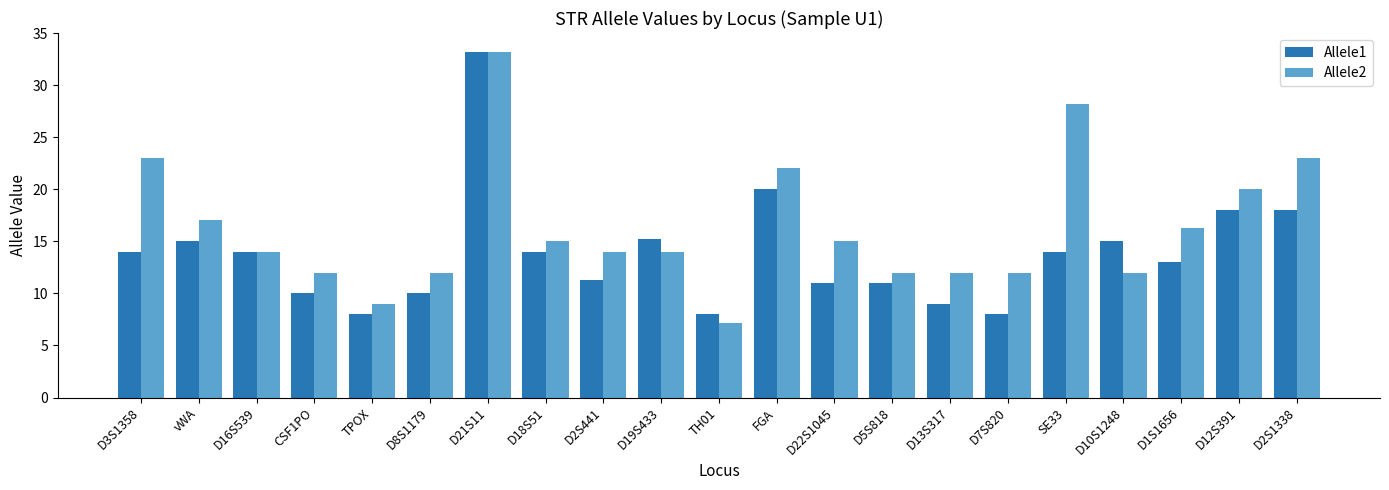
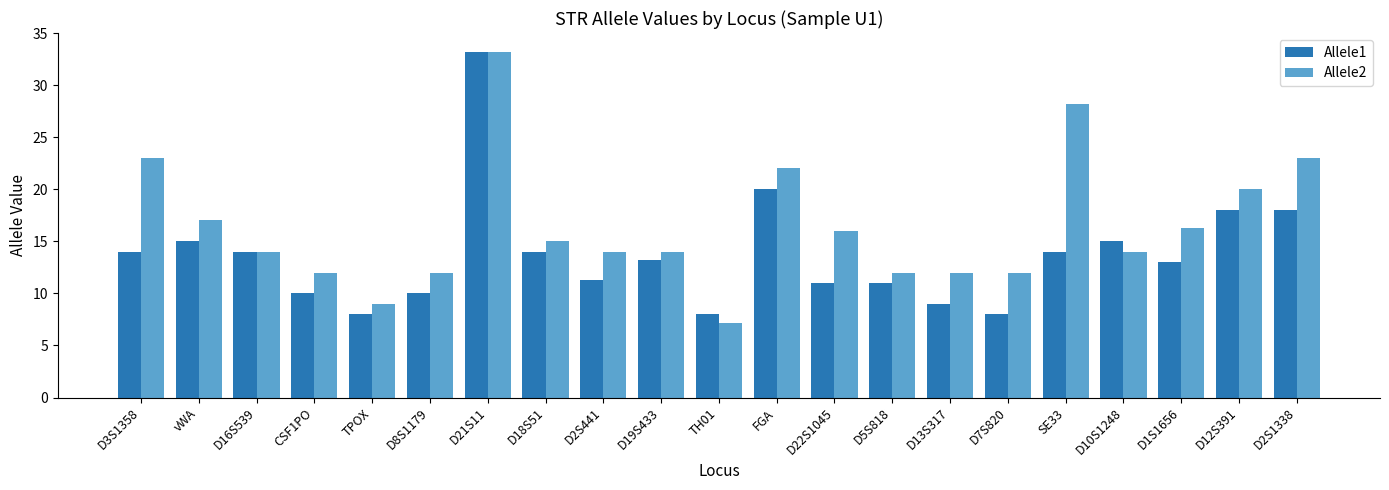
Allele1, D19S433: 15.2 -> 13.2
Allele2, D22S1045: 15 -> 16
Allele2, D10S1248: 12 -> 14
